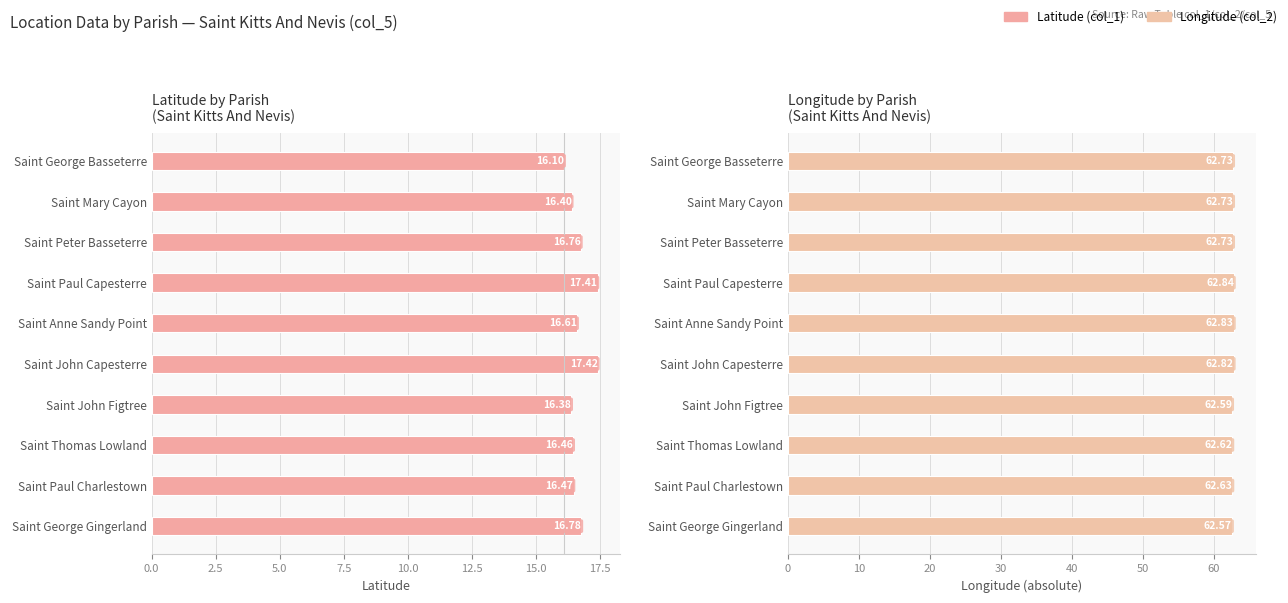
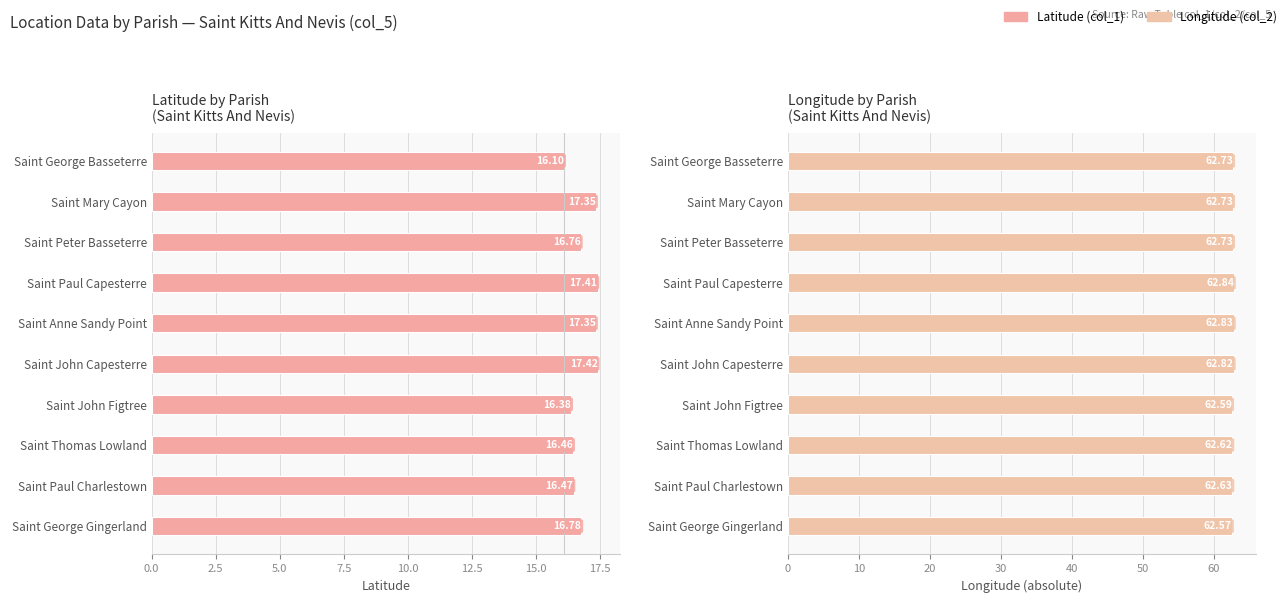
Latitude by Parish (Saint Kitts And Nevis), Saint Mary Cayon: 16.40 -> 17.35
Latitude by Parish (Saint Kitts And Nevis), Saint Anne Sandy Point: 16.61 -> 17.35
